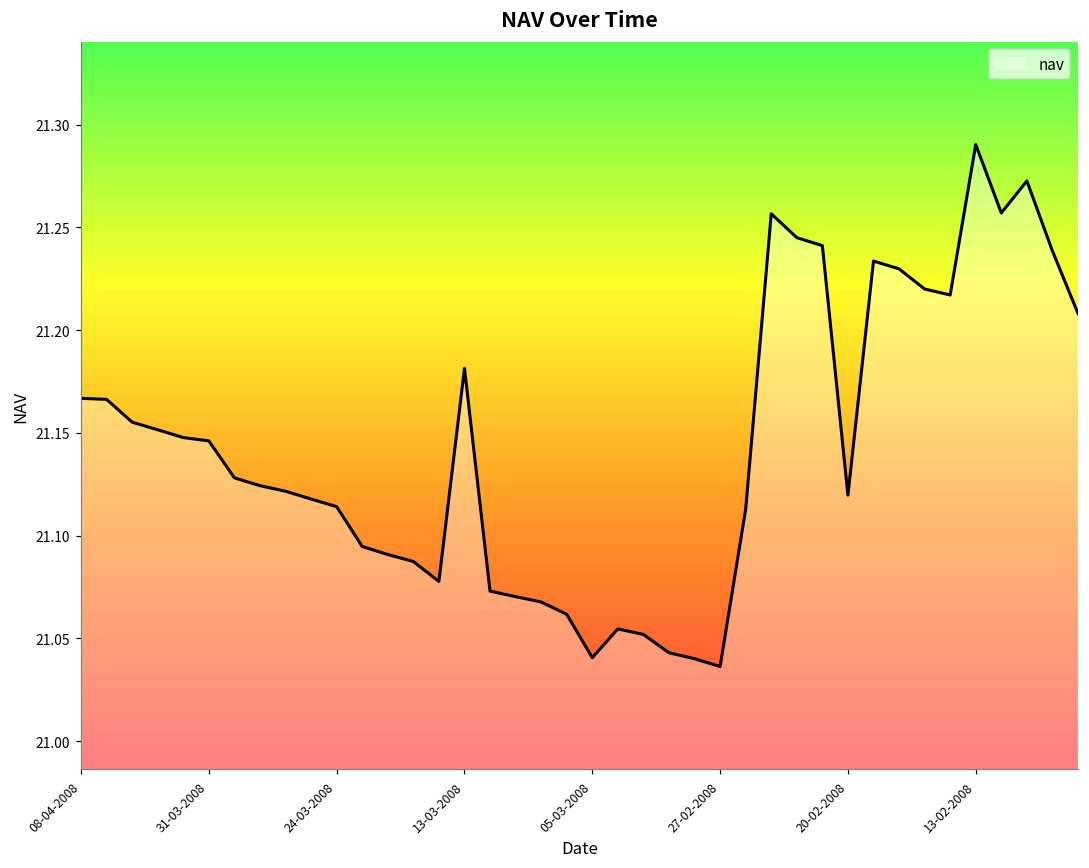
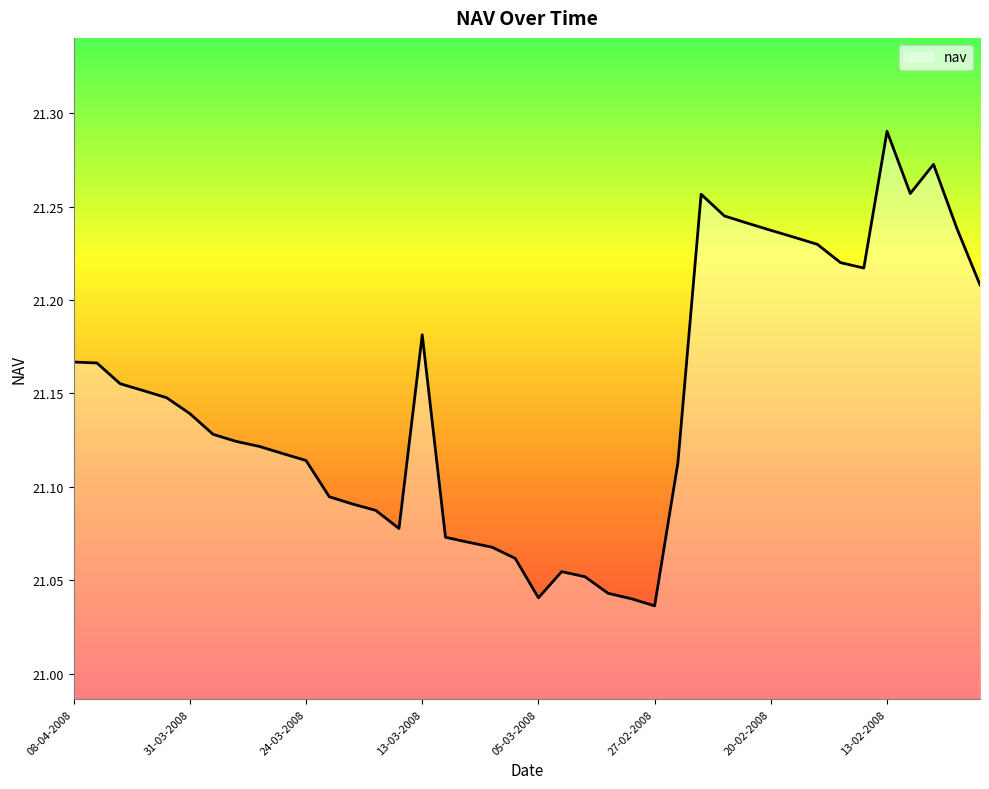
31-03-2008: 21.146 -> 21.139
20-02-2008: 21.120 -> 21.237
